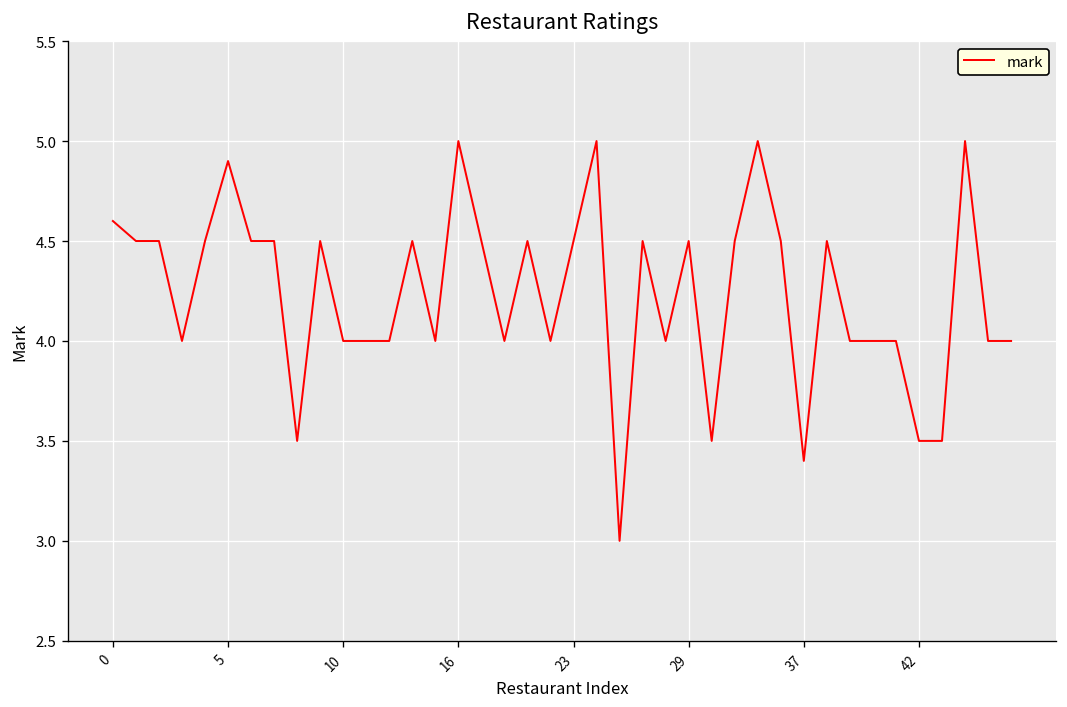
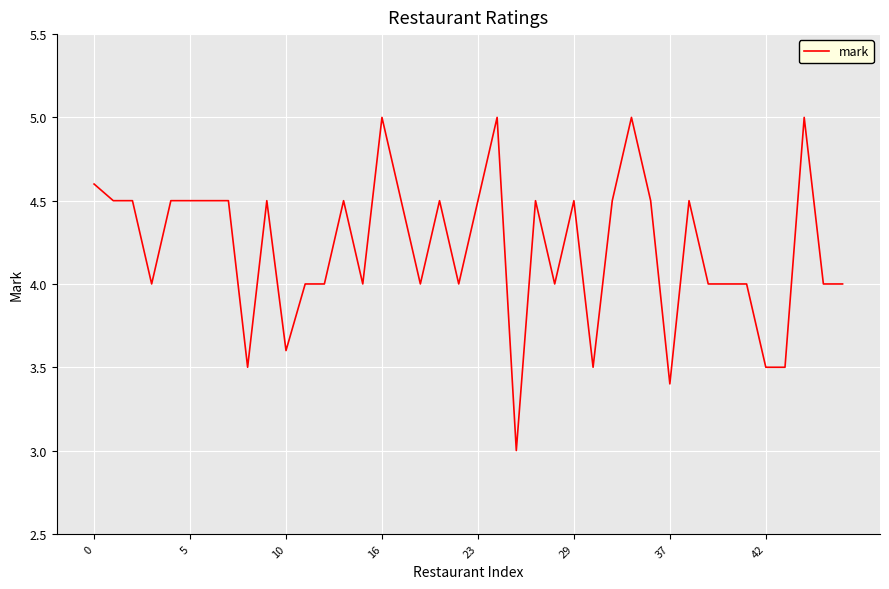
5: 4.9 -> 4.5
10: 4.0 -> 3.6
